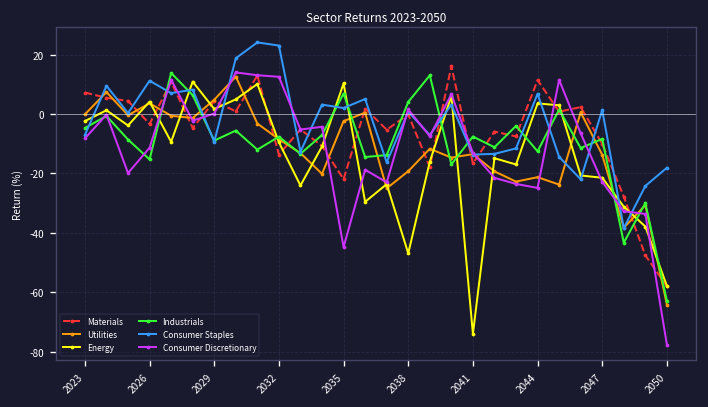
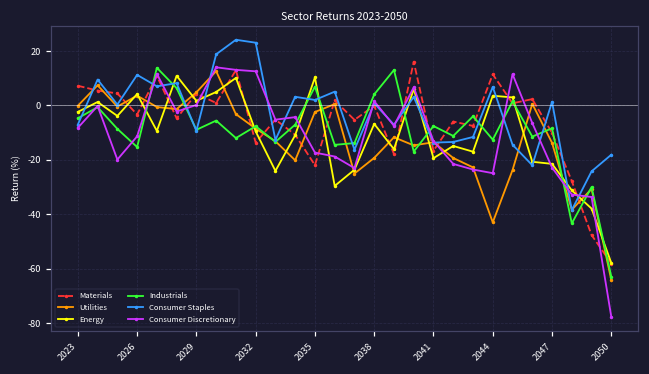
Consumer Discretionary, 2035: -45 -> -17
Energy, 2038: -47 -> -7
Energy, 2041: -74 -> -19
Utilities, 2044: -21 -> -43
